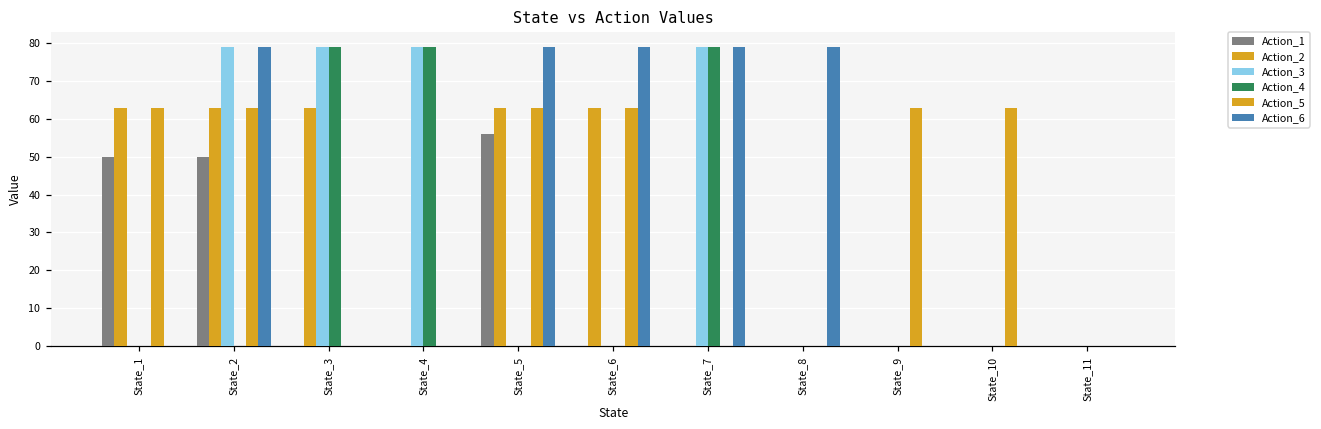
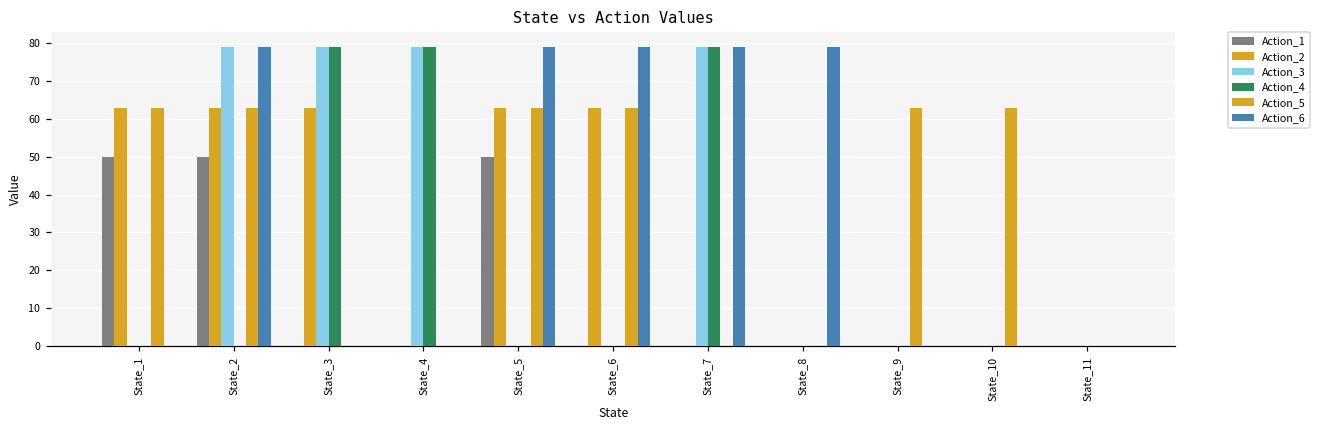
Action_1, State_5: 56 -> 50
